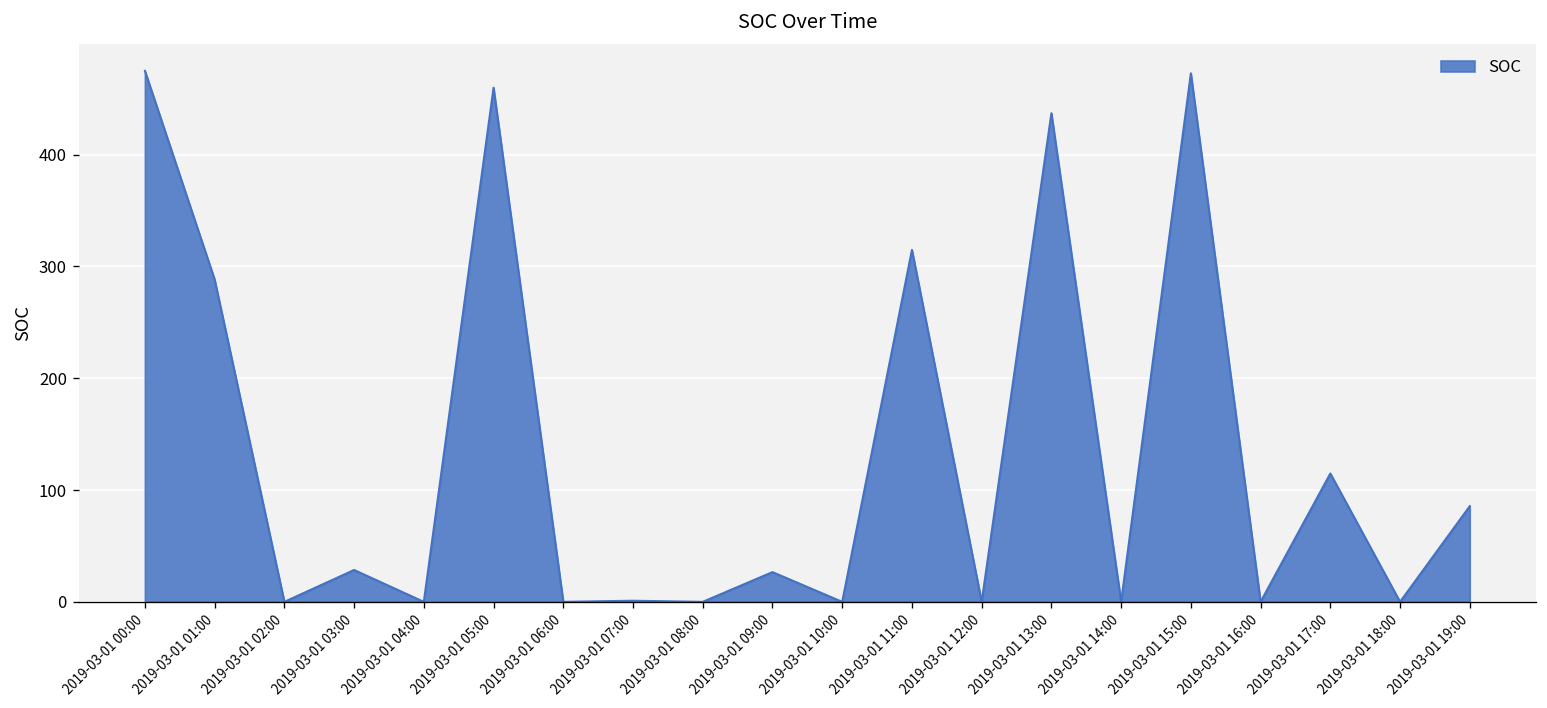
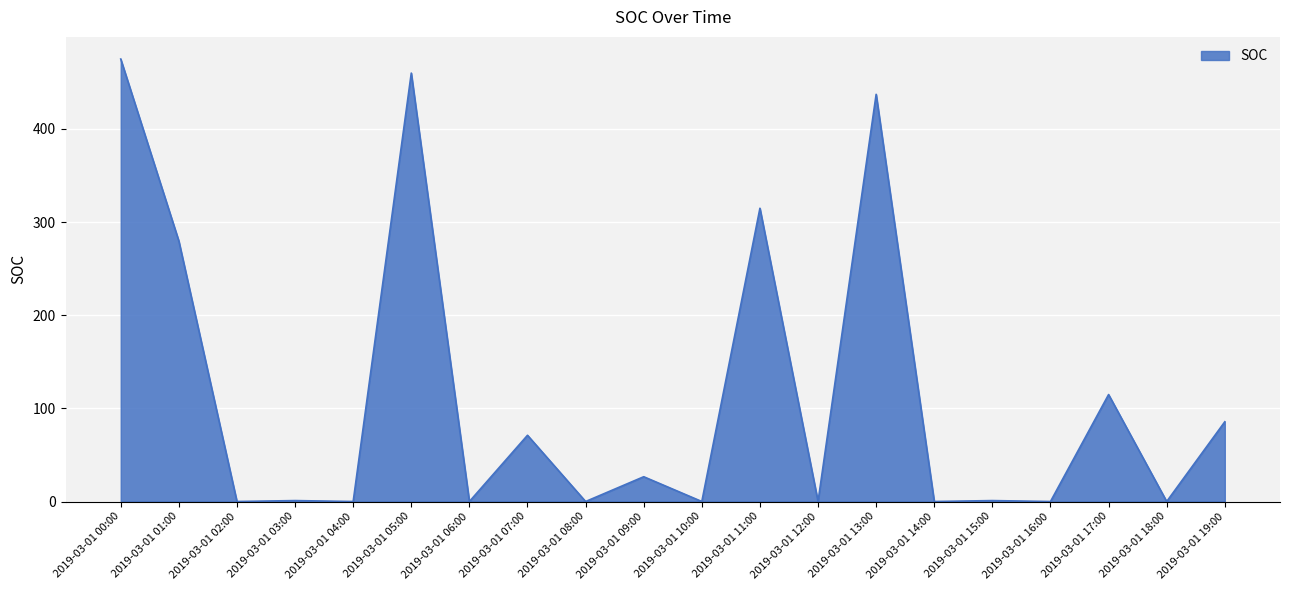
2019-03-01 01:00: 290 -> 280
2019-03-01 03:00: 30 -> 0
2019-03-01 07:00: 0 -> 70
2019-03-01 15:00: 470 -> 0
